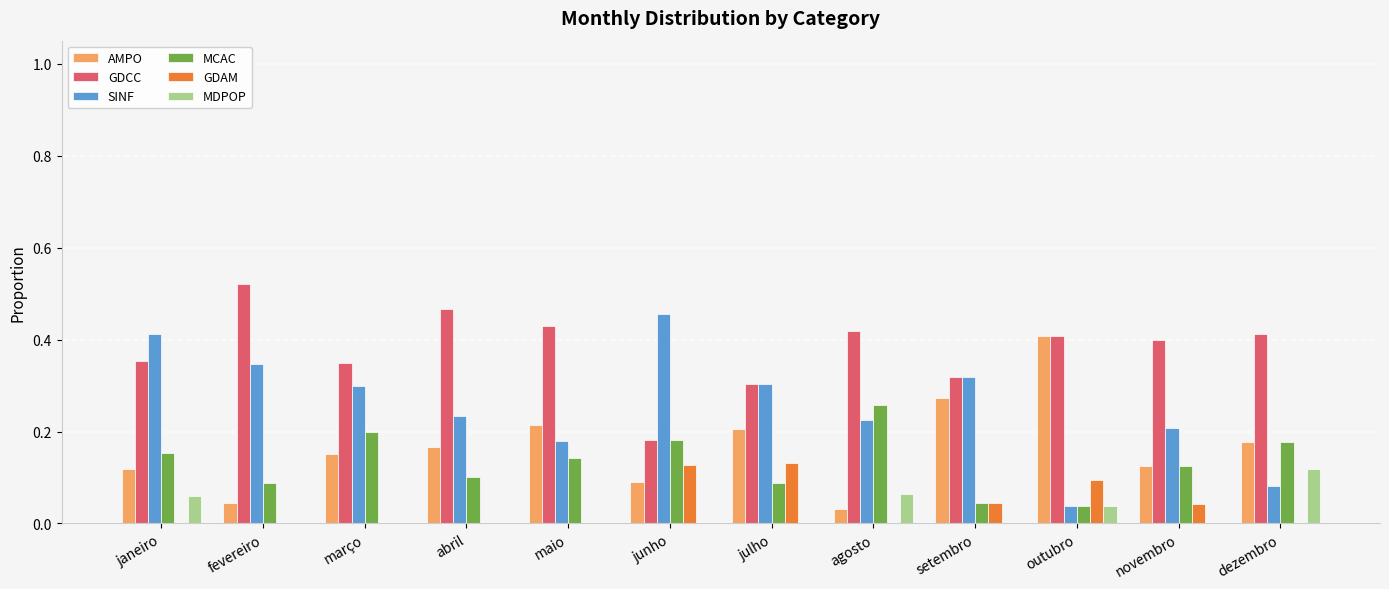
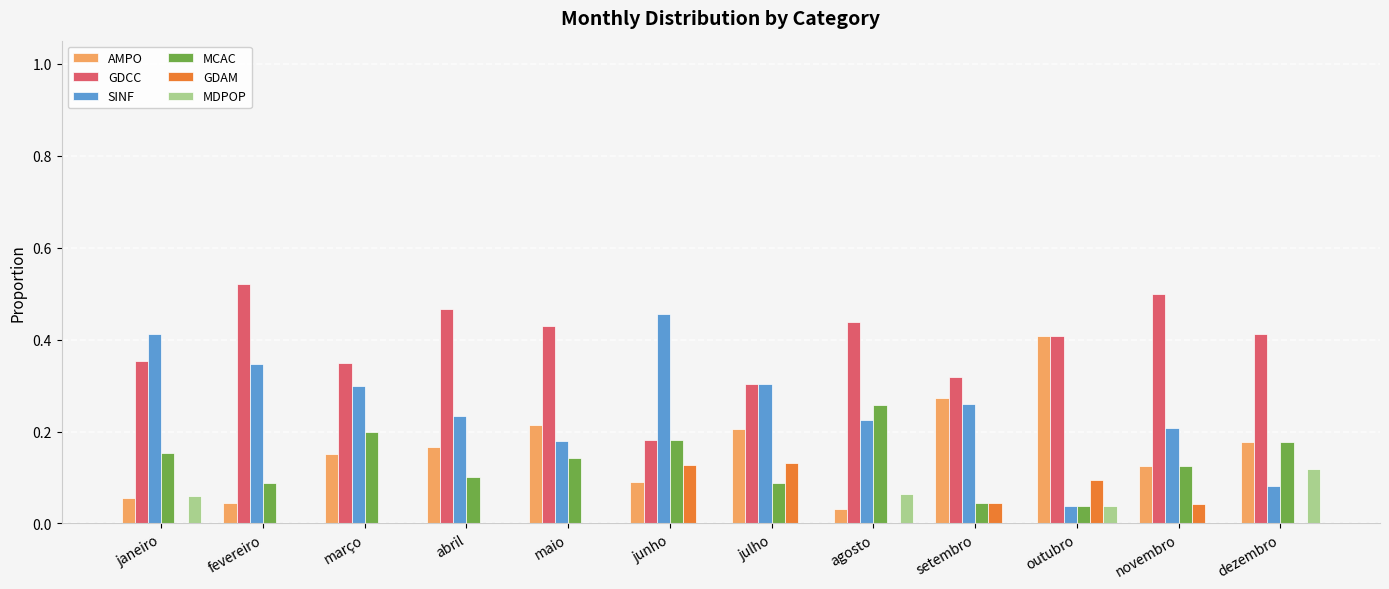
AMPO, janeiro: 0.12 -> 0.05
GDCC, agosto: 0.42 -> 0.44
SINF, setembro: 0.32 -> 0.26
GDCC, novembro: 0.4 -> 0.5
